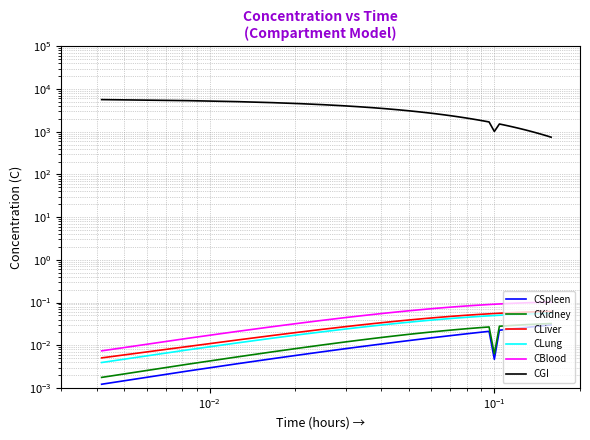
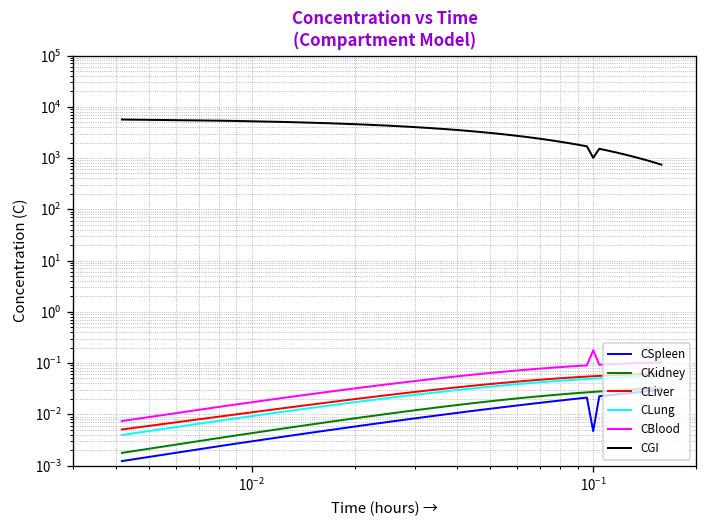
CKidney, 10^-1: 0.006 -> 0.03
CBlood, 10^-1: 0.09 -> 0.18
